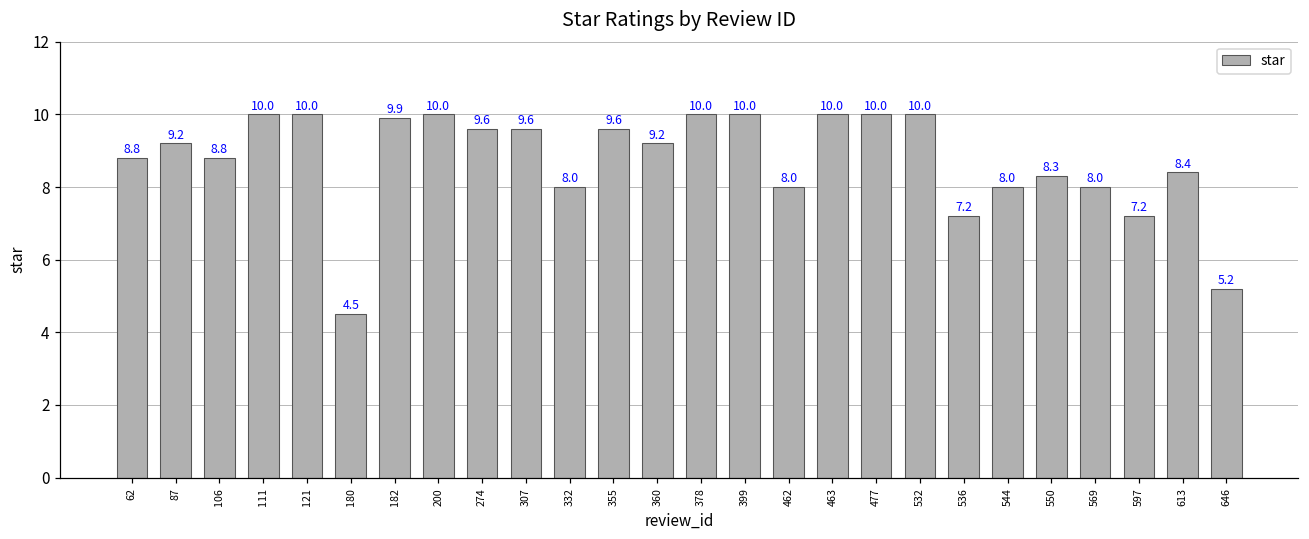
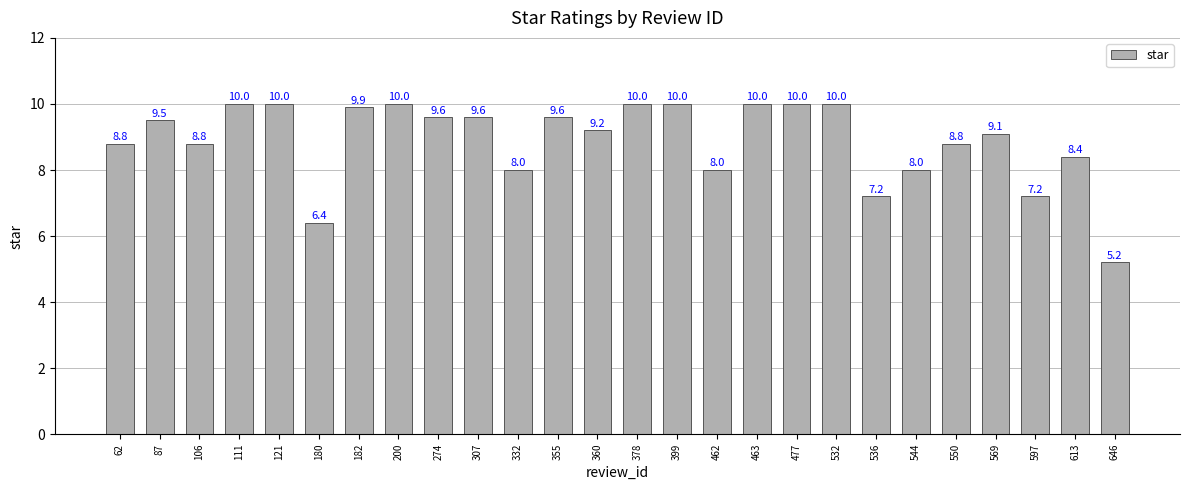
87: 9.2 -> 9.5
180: 4.5 -> 6.4
550: 8.3 -> 8.8
569: 8.0 -> 9.1
